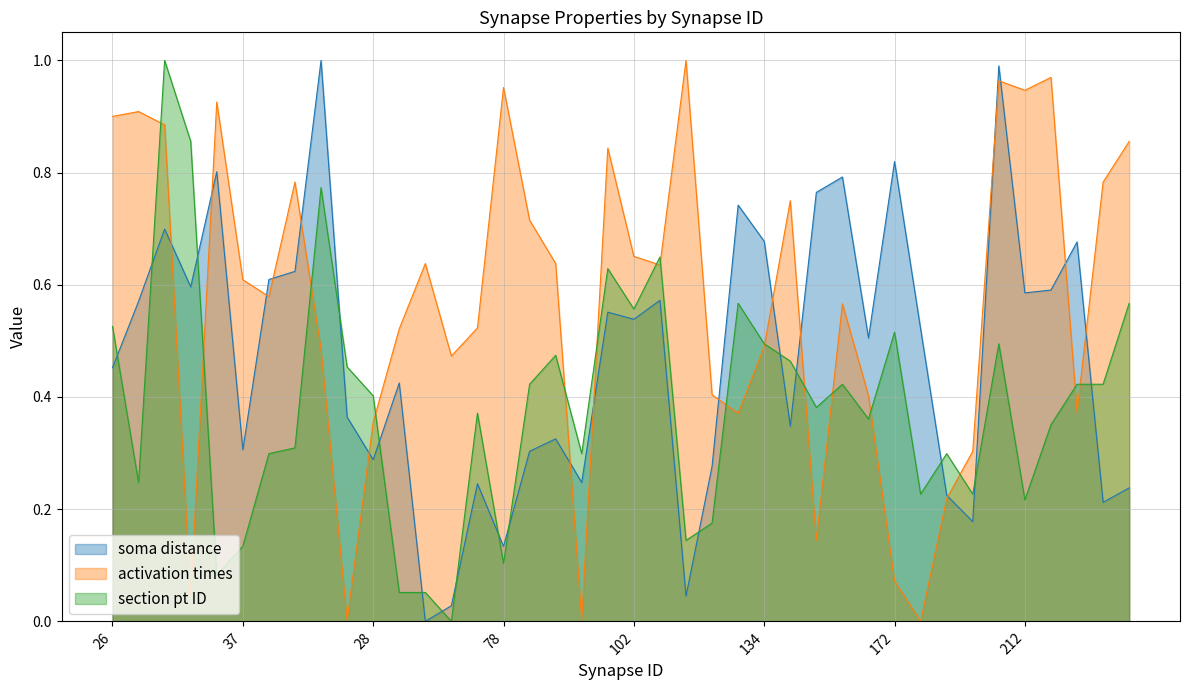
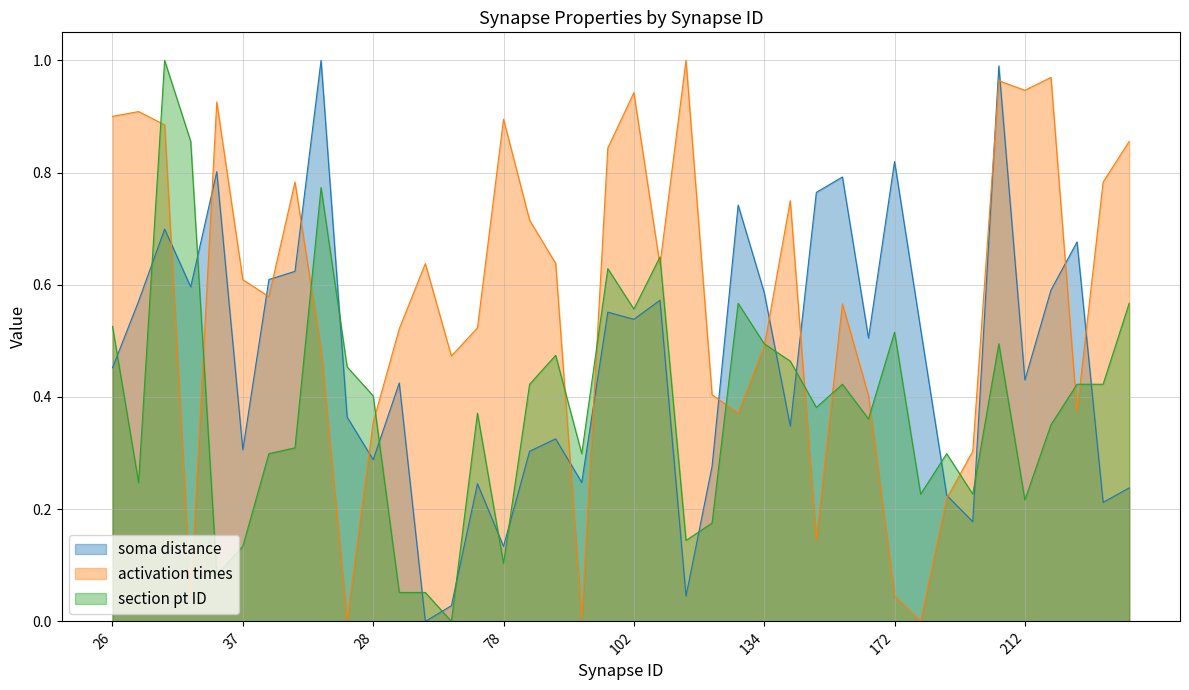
activation times, 78: 0.95 -> 0.90
activation times, 102: 0.65 -> 0.94
soma distance, 134: 0.68 -> 0.59
activation times, 172: 0.07 -> 0.05
soma distance, 212: 0.59 -> 0.43
